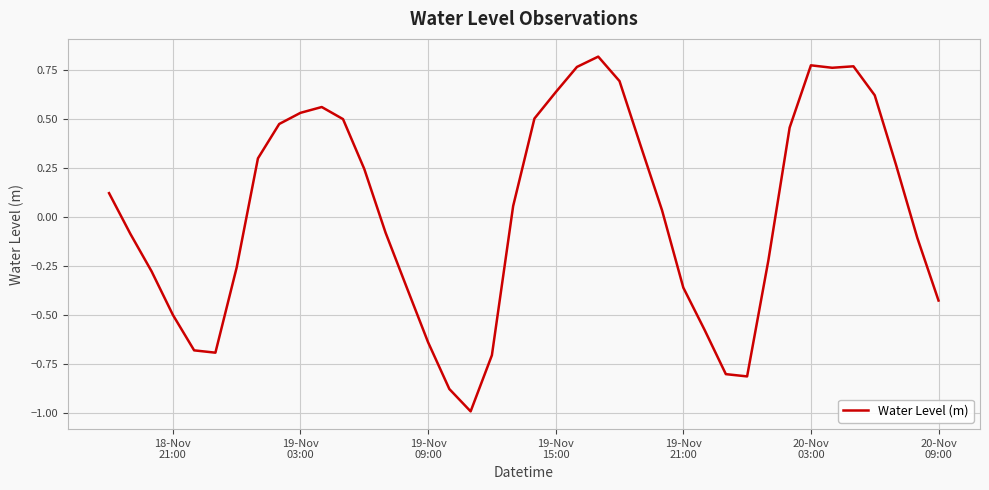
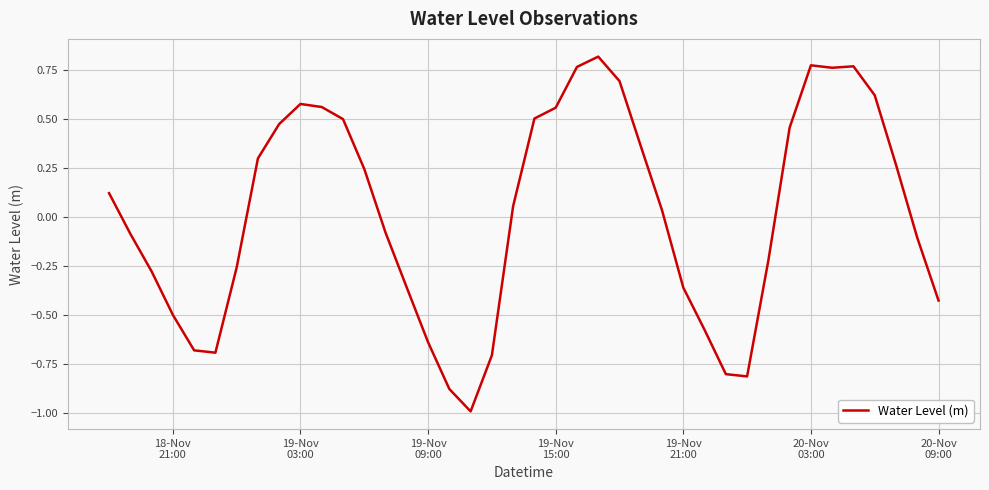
19-Nov 03:00: 0.53 -> 0.58
19-Nov 15:00: 0.64 -> 0.56
